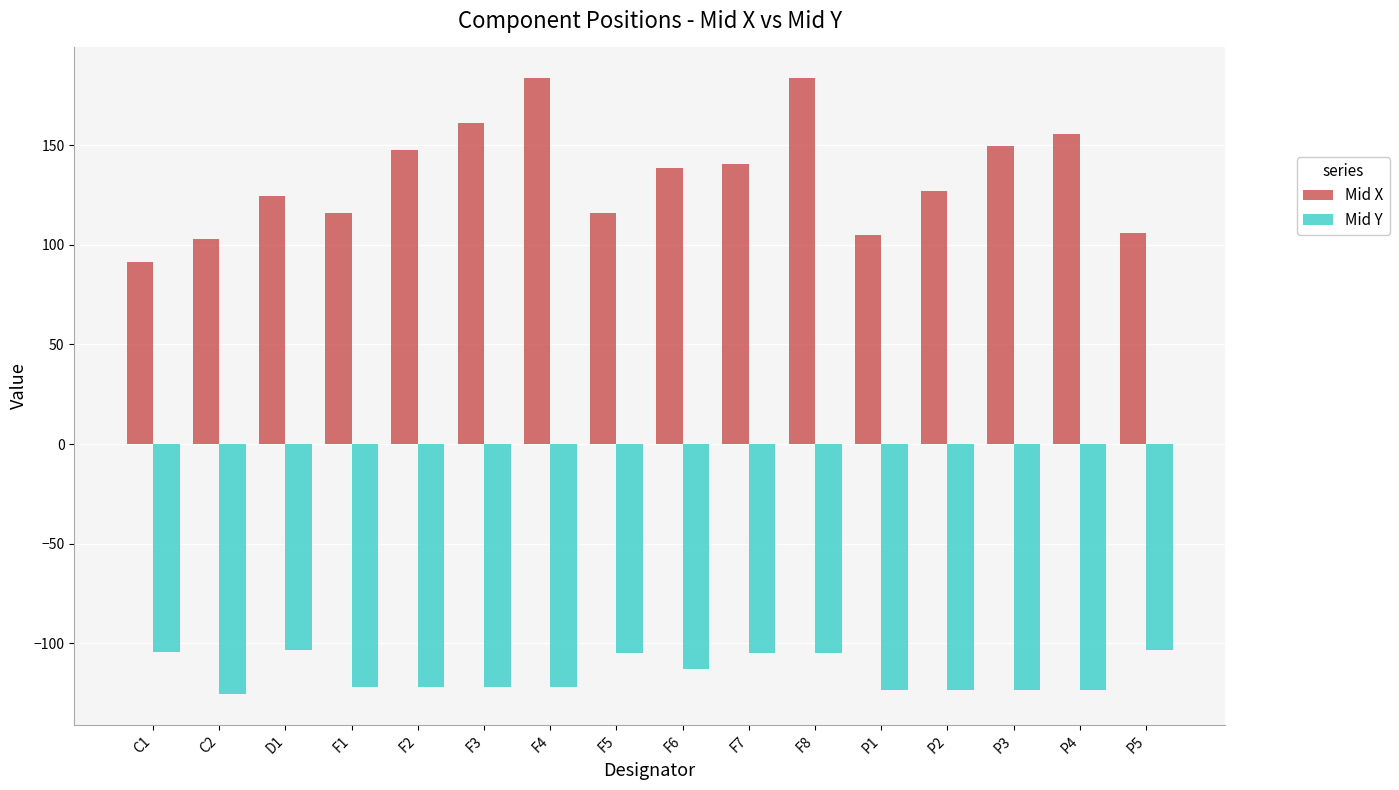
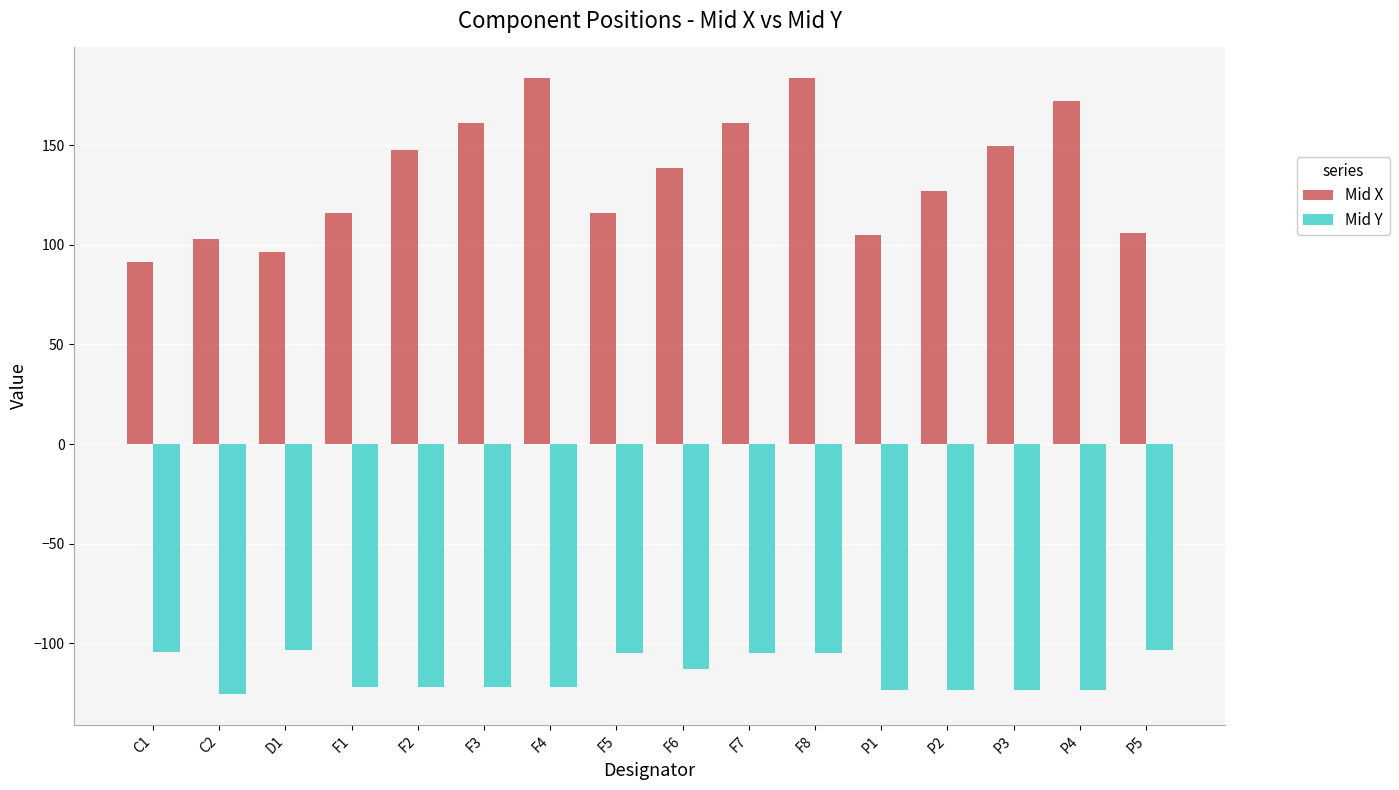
Mid X, D1: 124 -> 96
Mid X, F7: 140 -> 161
Mid X, P4: 156 -> 172
